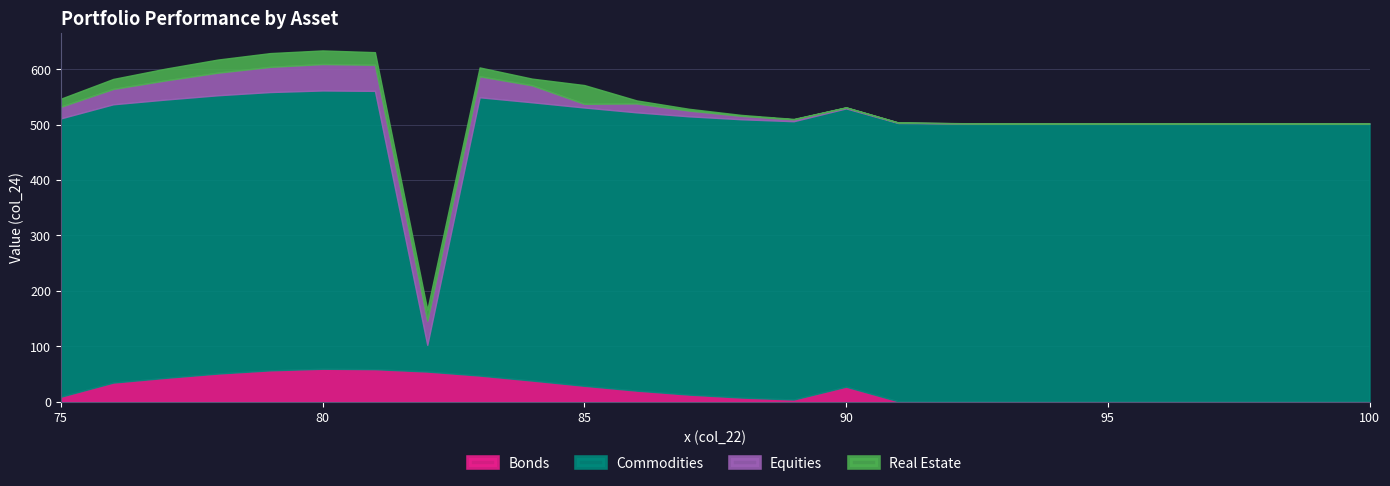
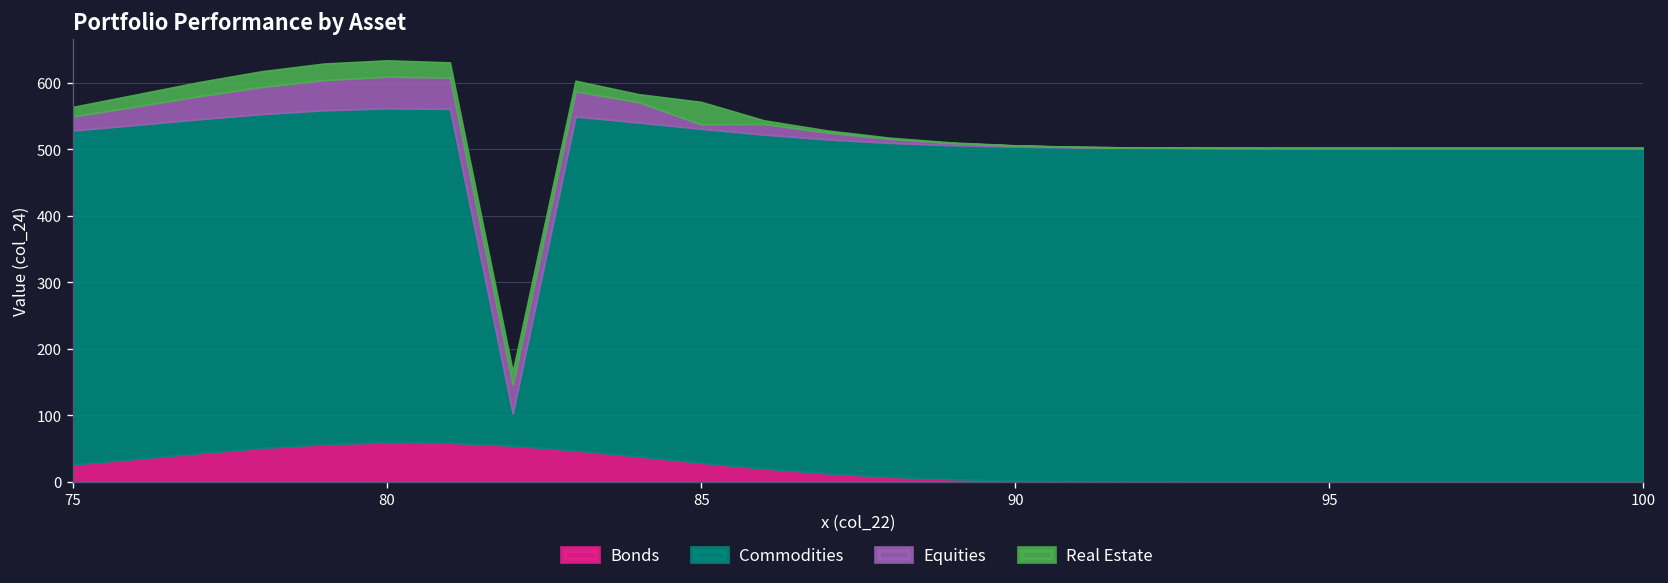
Bonds, 75: 10 -> 30
Bonds, 90: 30 -> 0
